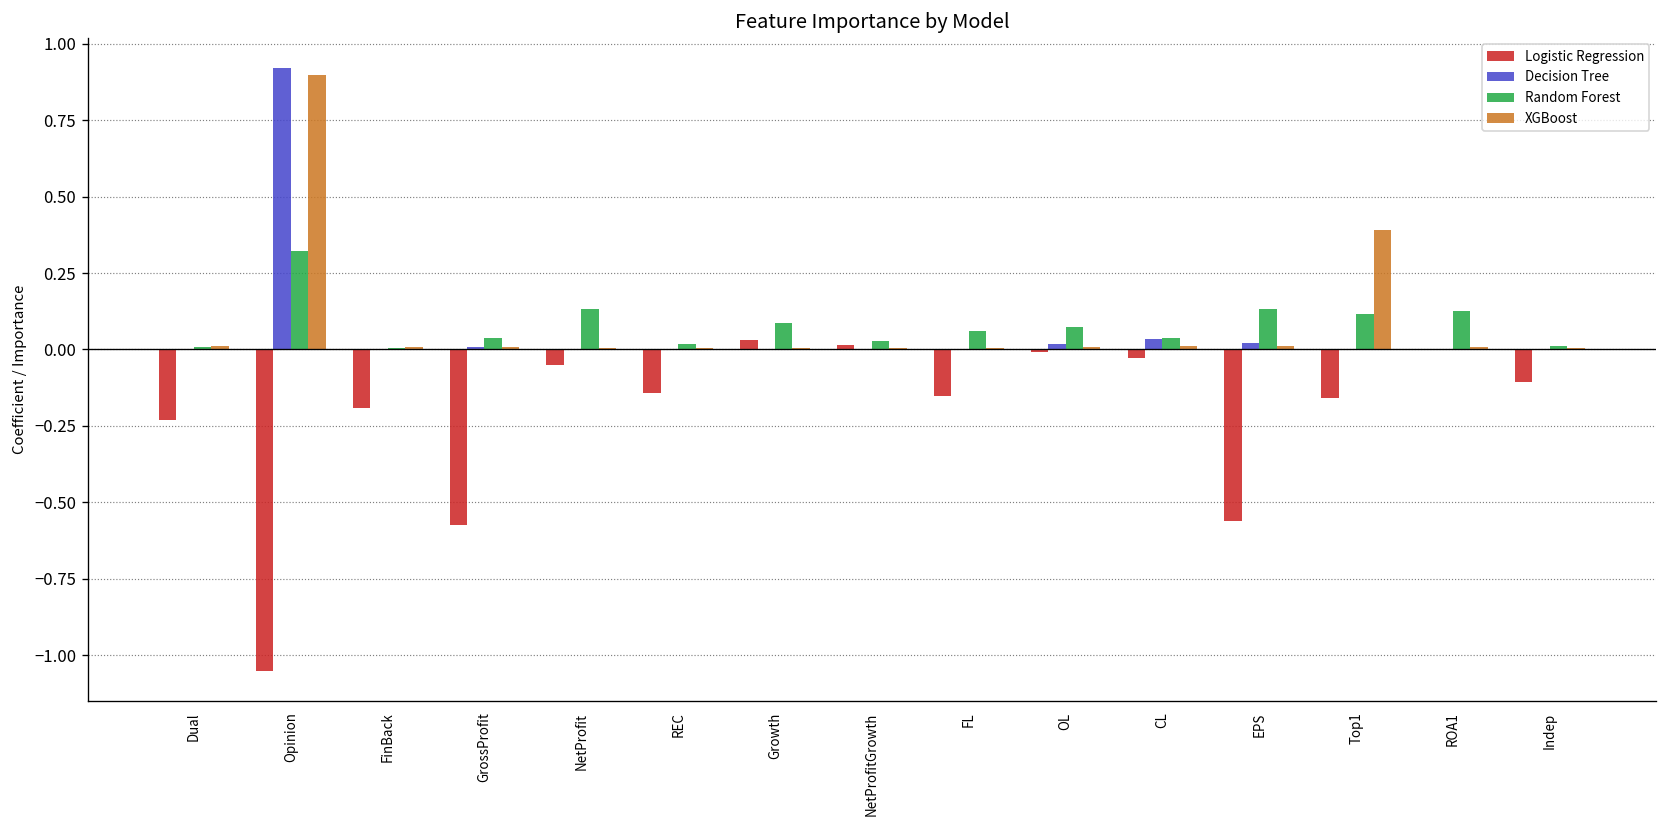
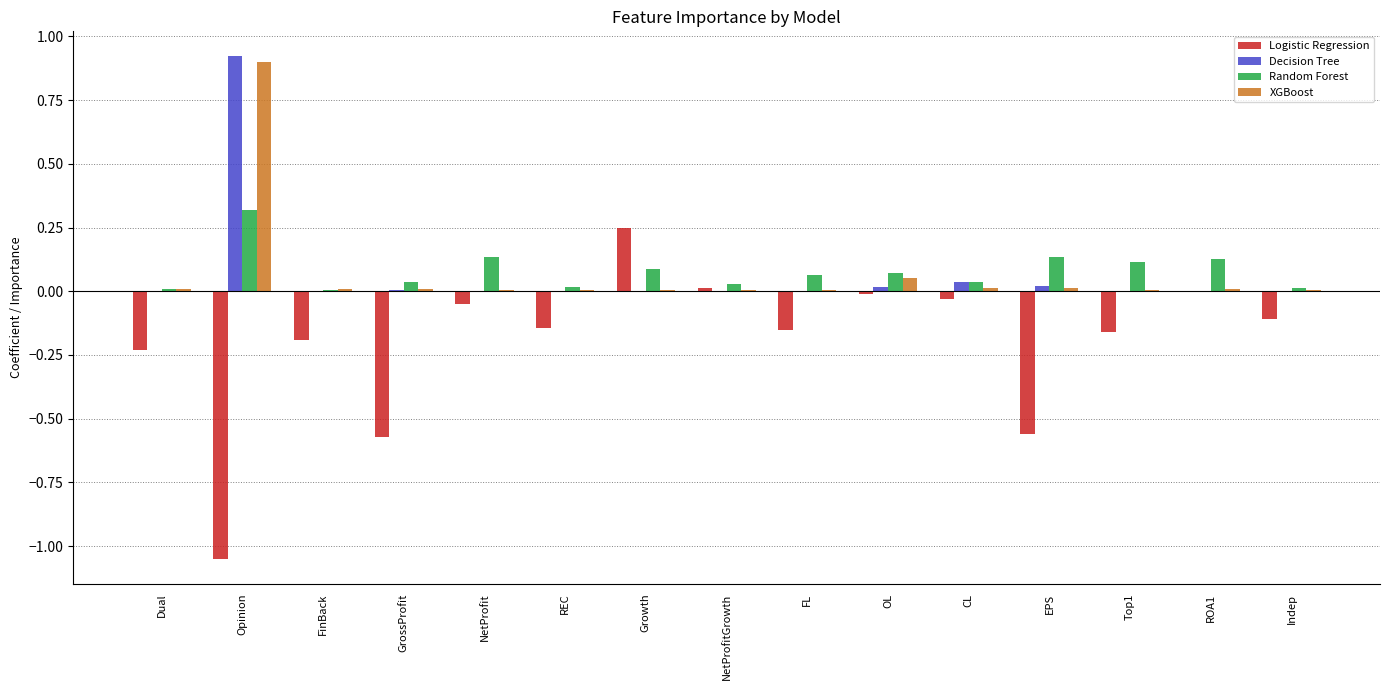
Logistic Regression, Growth: 0.03 -> 0.25
XGBoost, OL: 0.01 -> 0.05
XGBoost, Top1: 0.39 -> 0.01
